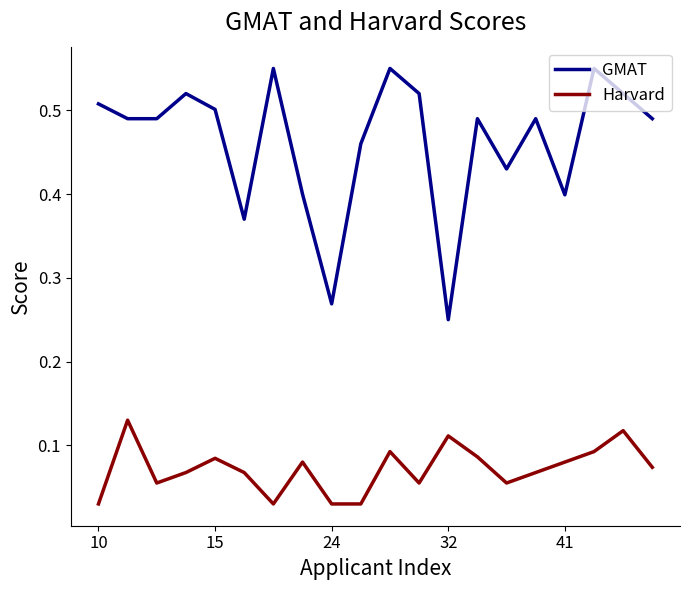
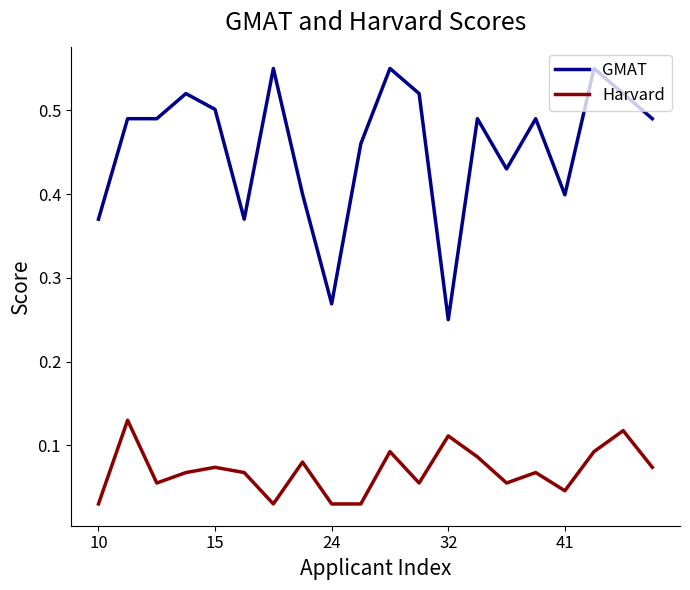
GMAT, 10: 0.51 -> 0.37
Harvard, 15: 0.08 -> 0.07
Harvard, 41: 0.08 -> 0.05
